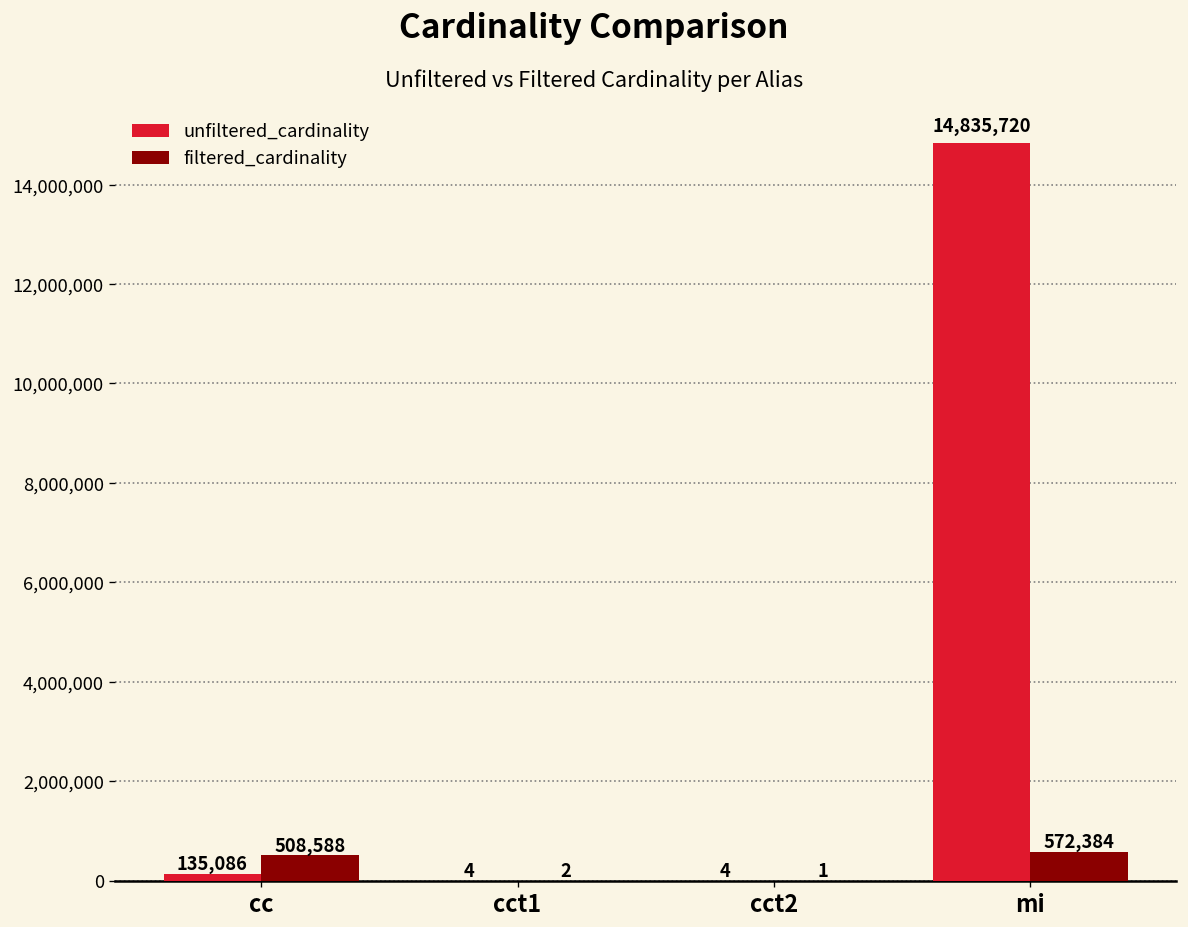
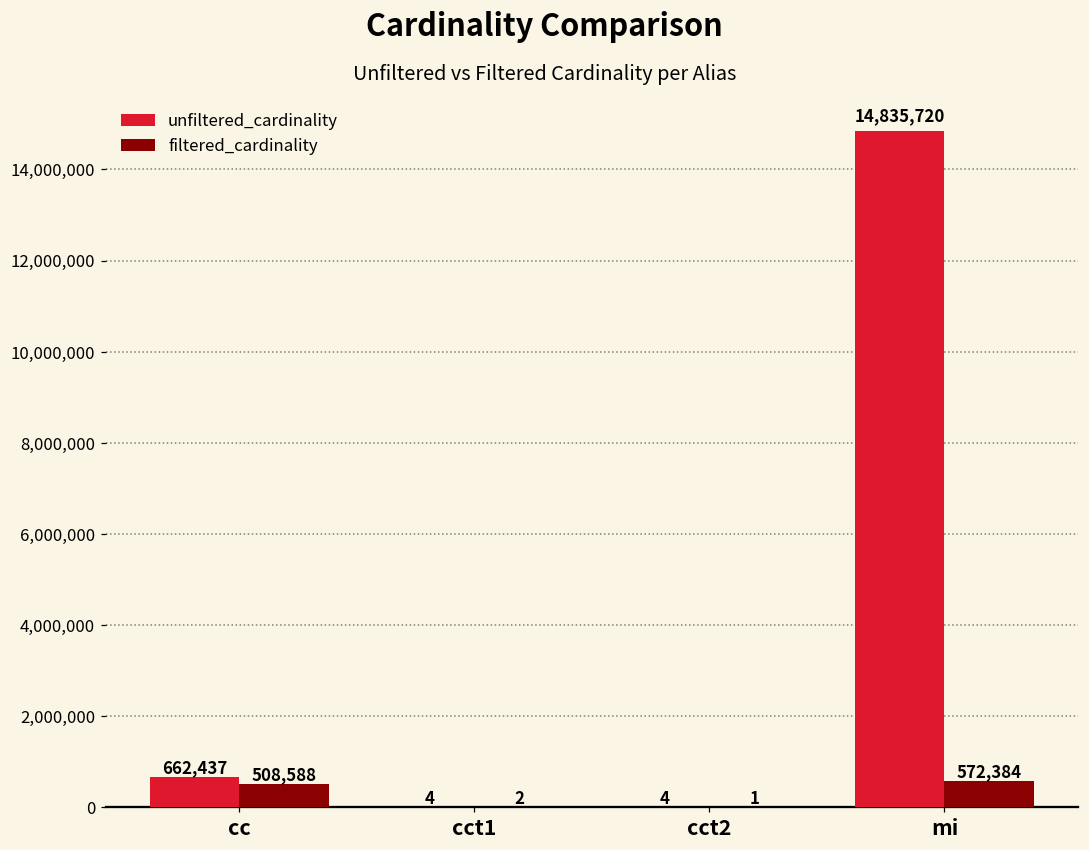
unfiltered_cardinality, cc: 135,086 -> 662,437
